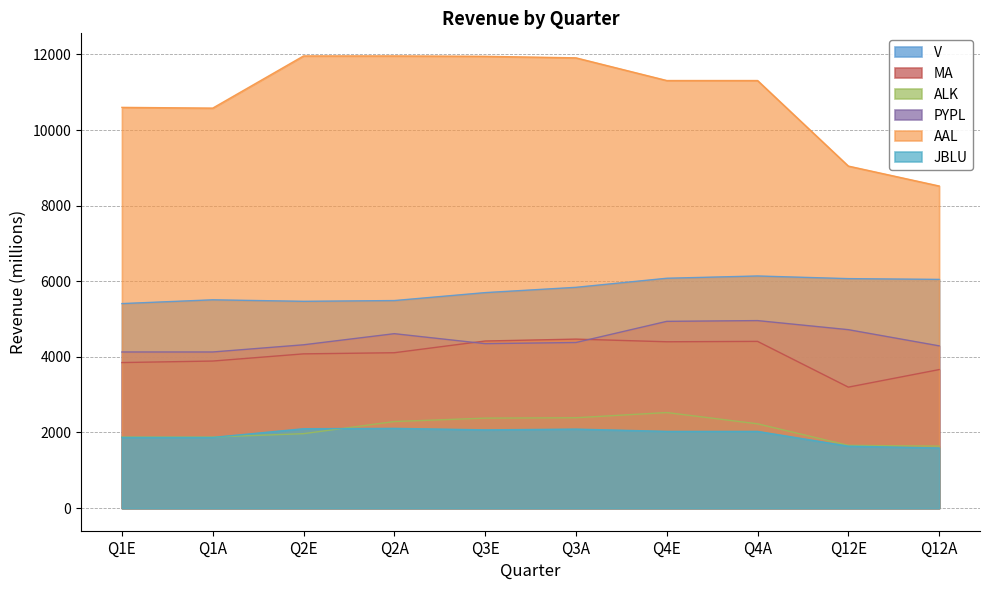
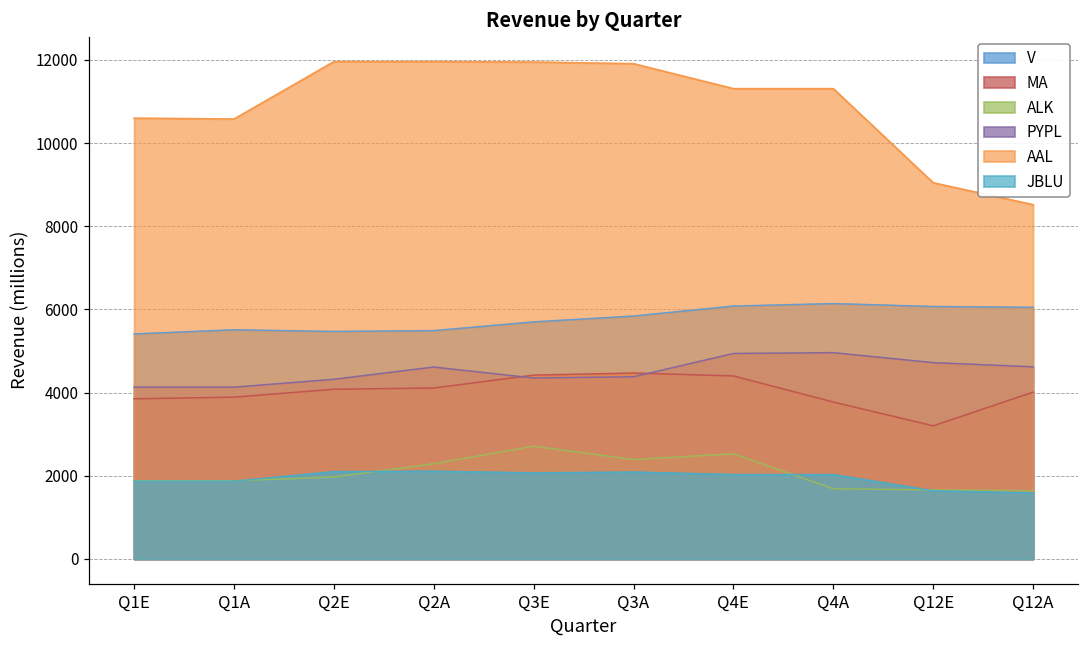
ALK, Q3E: 2400 -> 2700
MA, Q4A: 4400 -> 3800
ALK, Q4A: 2200 -> 1700
MA, Q12A: 3700 -> 4000
PYPL, Q12A: 4300 -> 4600
